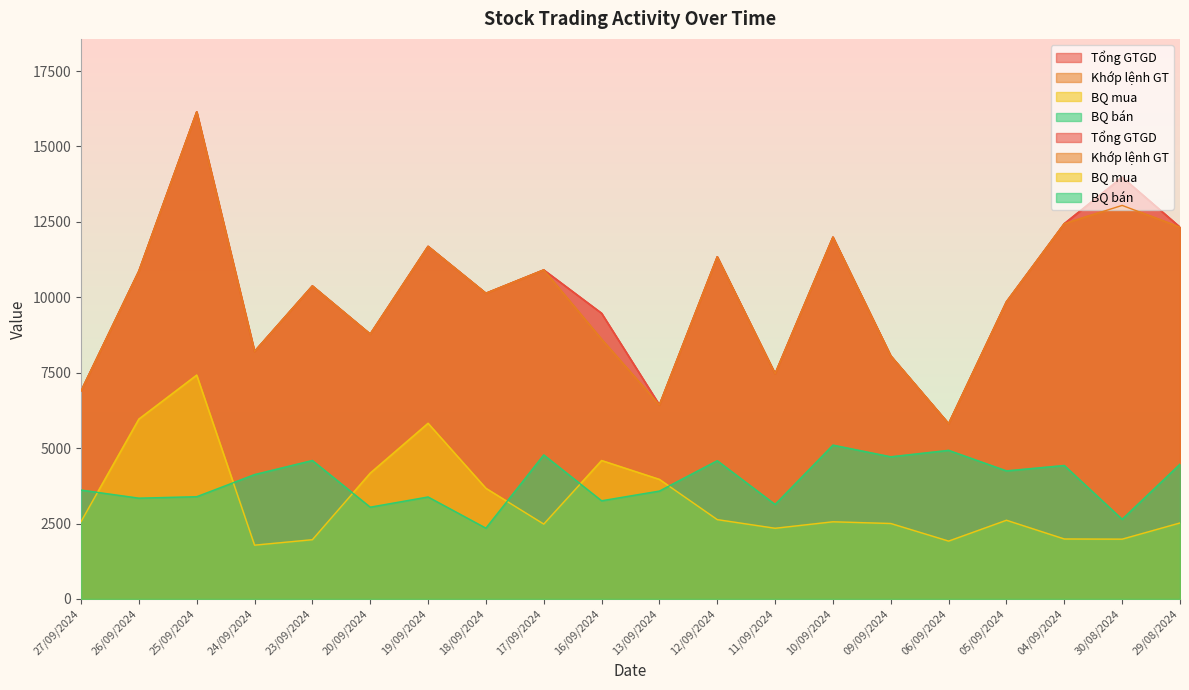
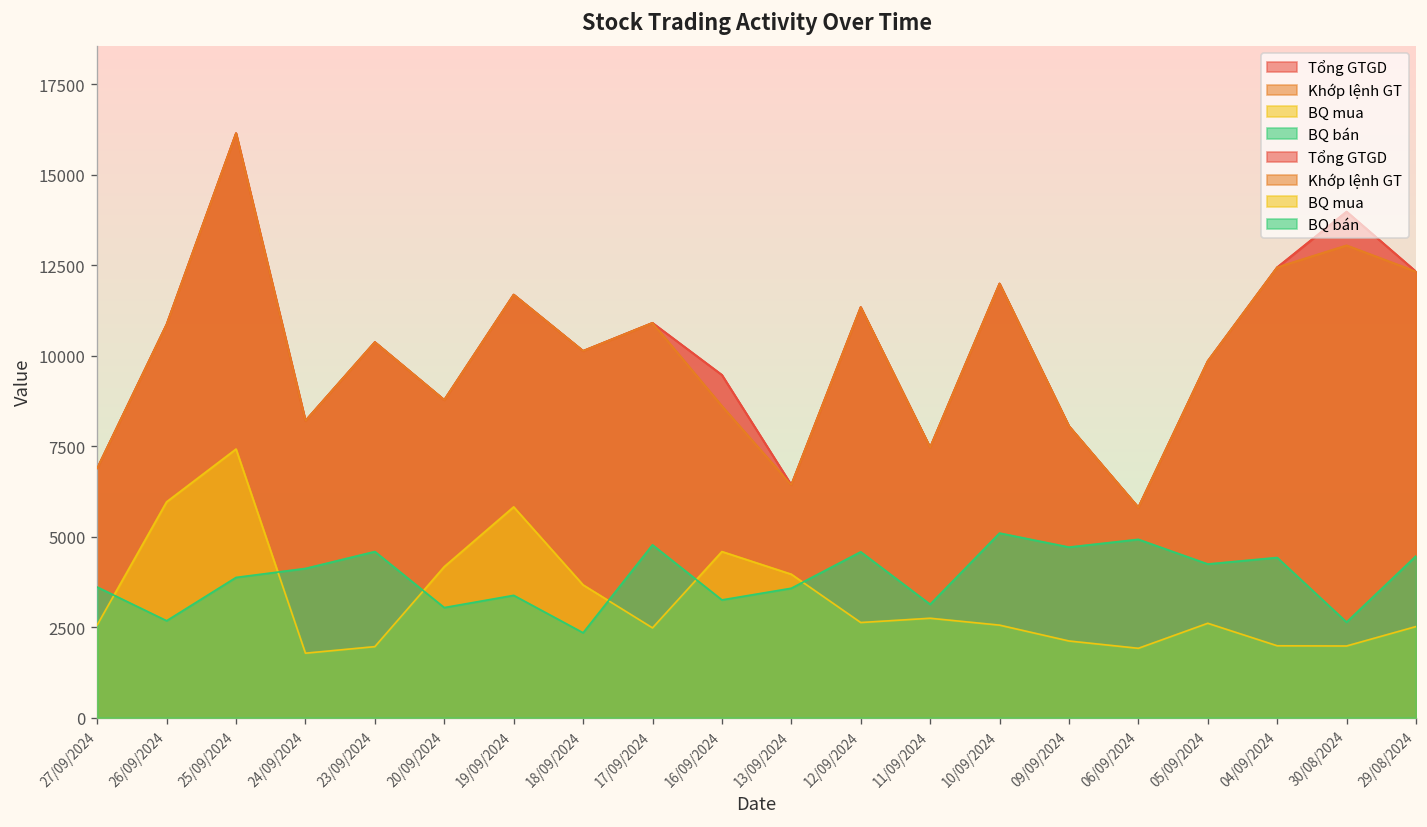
BQ bán, 26/09/2024: 3300 -> 2700
BQ bán, 25/09/2024: 3400 -> 3900
BQ mua, 11/09/2024: 2300 -> 2700
BQ mua, 09/09/2024: 2500 -> 2100
